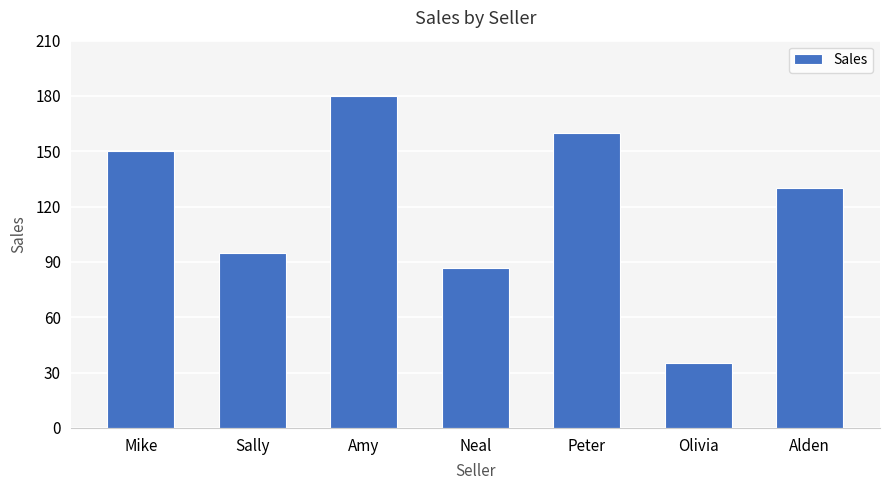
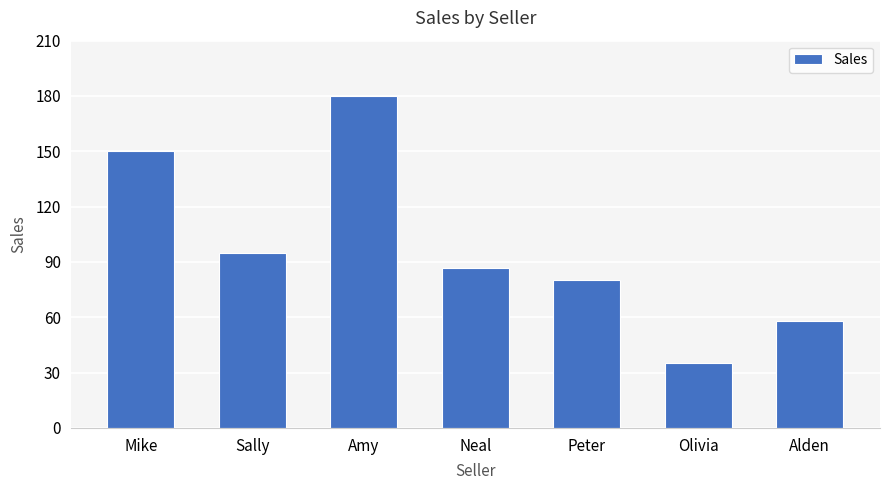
Peter: 160 -> 80
Alden: 130 -> 58
